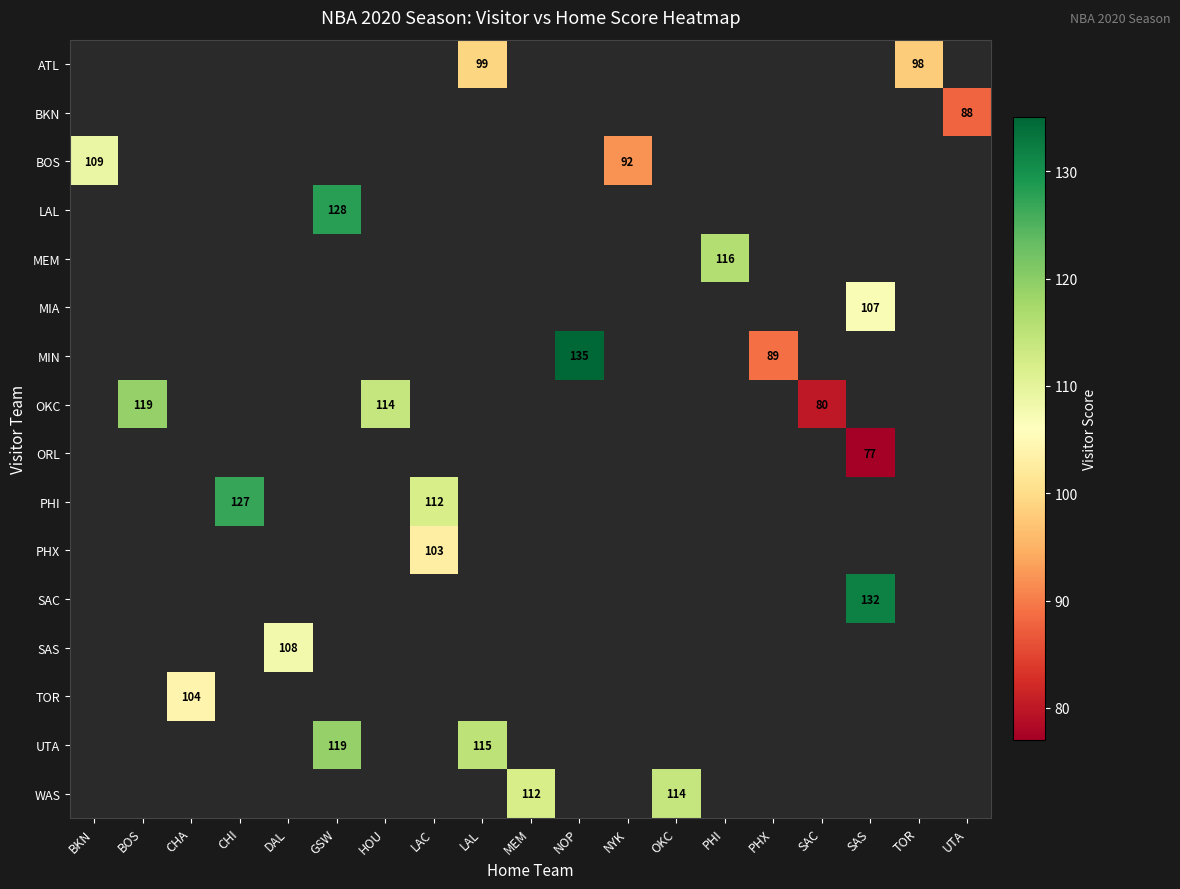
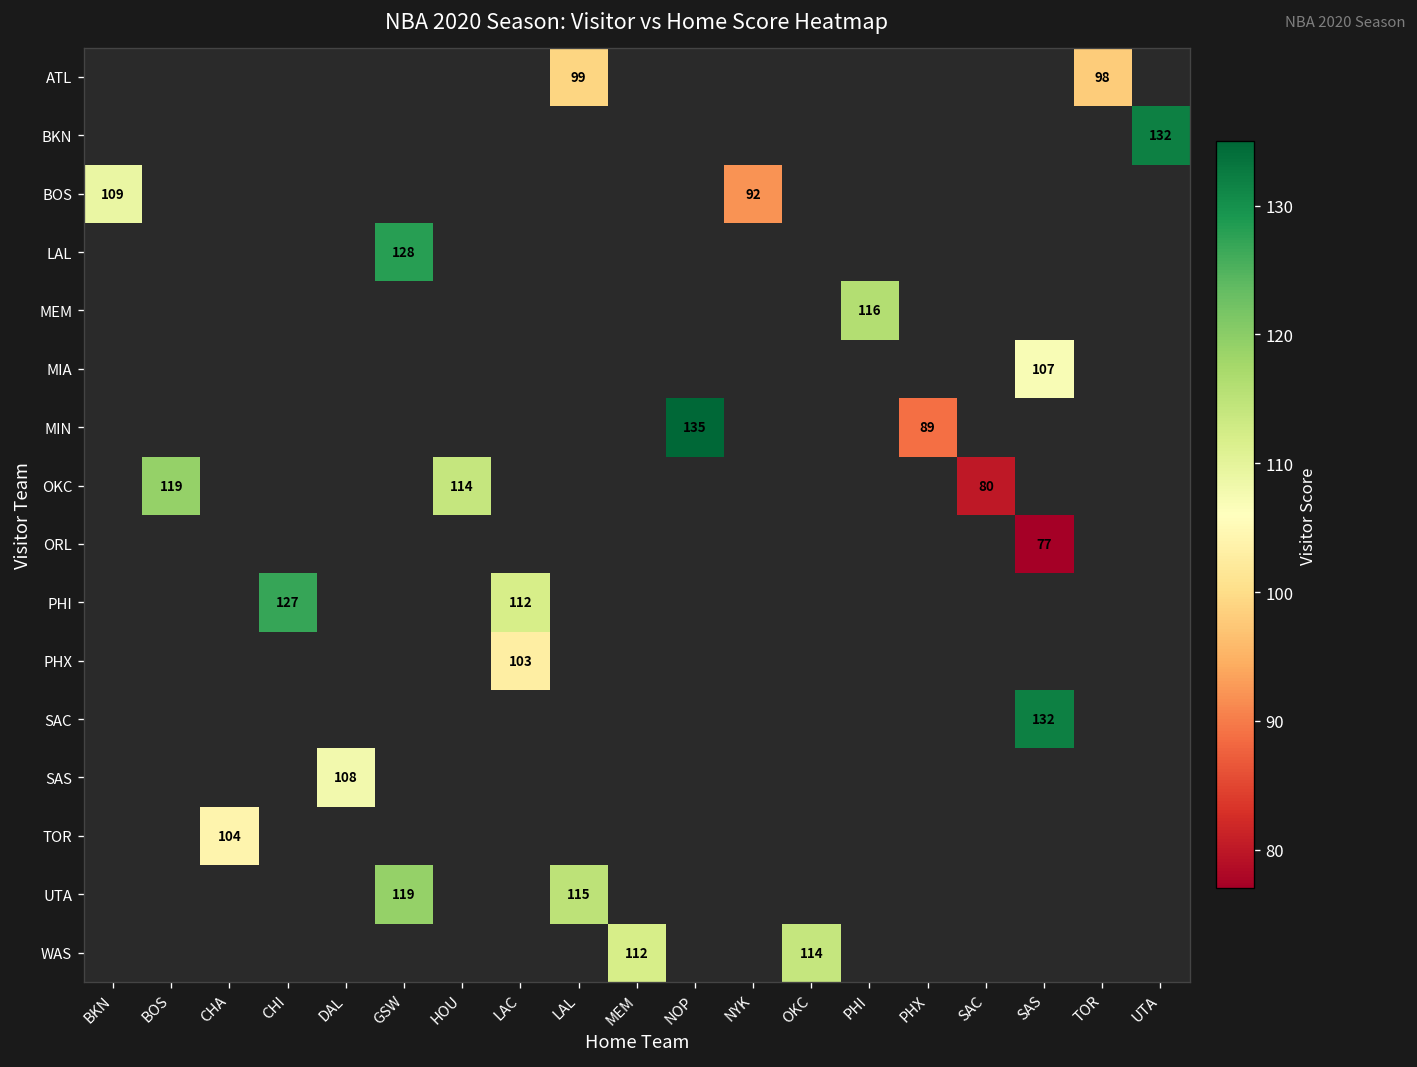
BKN, UTA: 88 -> 132
